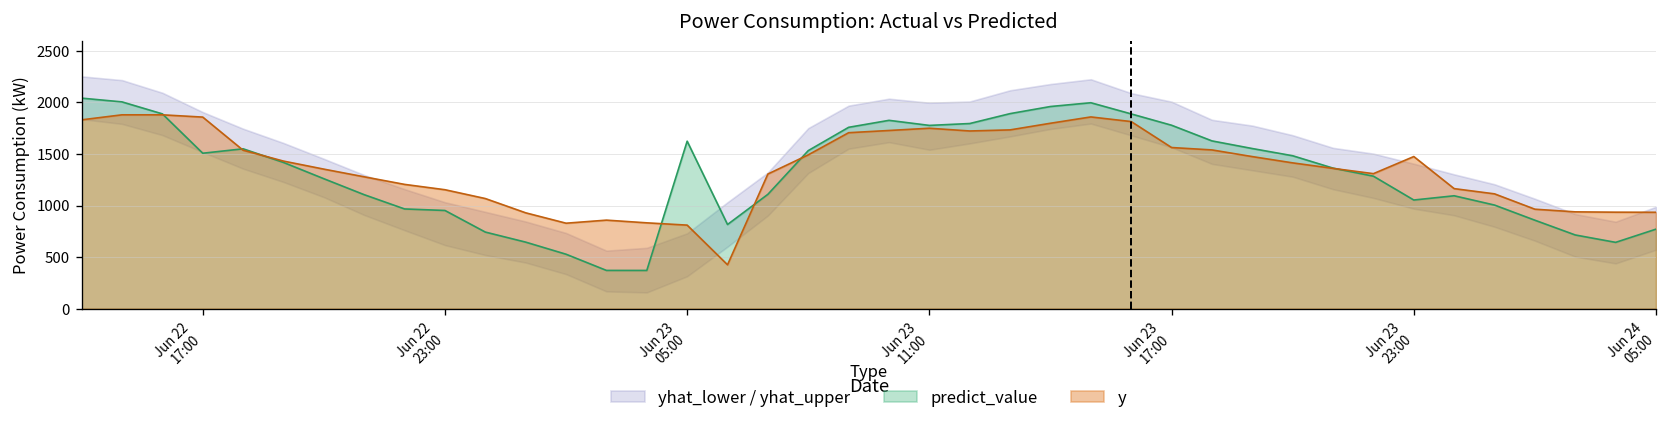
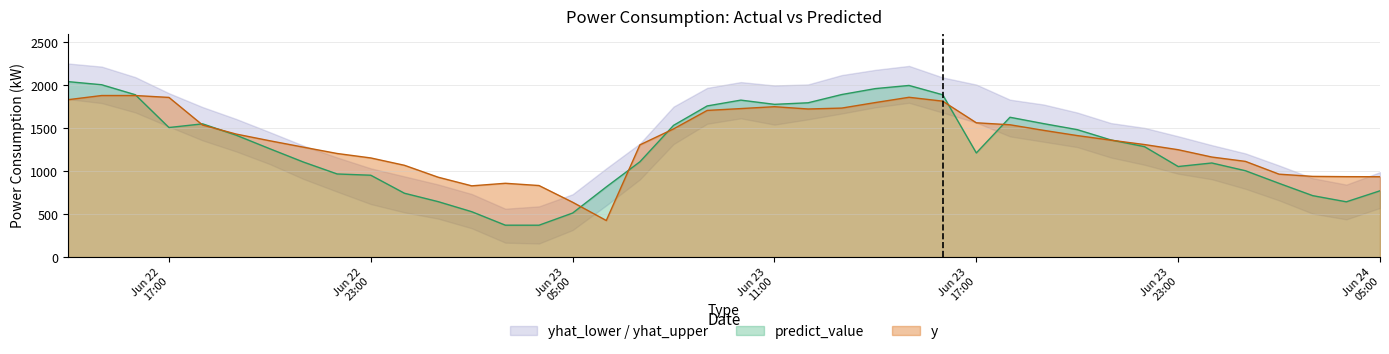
predict_value, Jun 23 05:00: 1600 -> 500
y, Jun 23 05:00: 800 -> 600
predict_value, Jun 23 17:00: 1800 -> 1200
y, Jun 23 23:00: 1500 -> 1200
